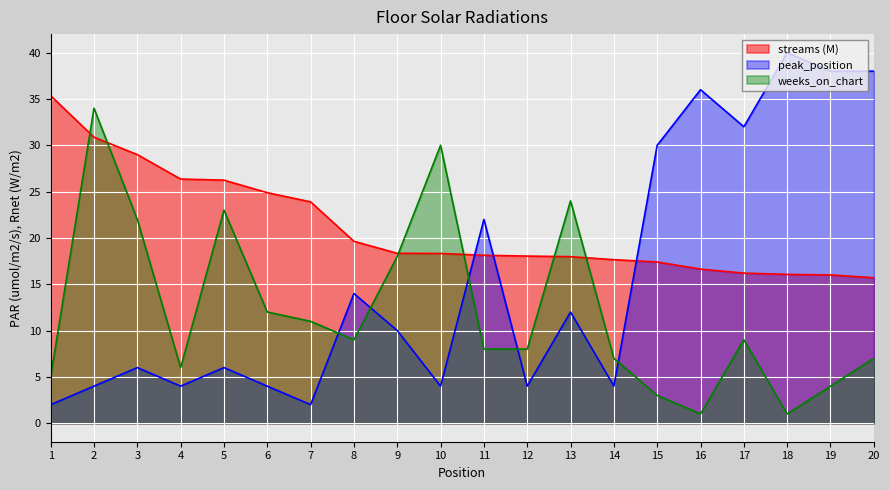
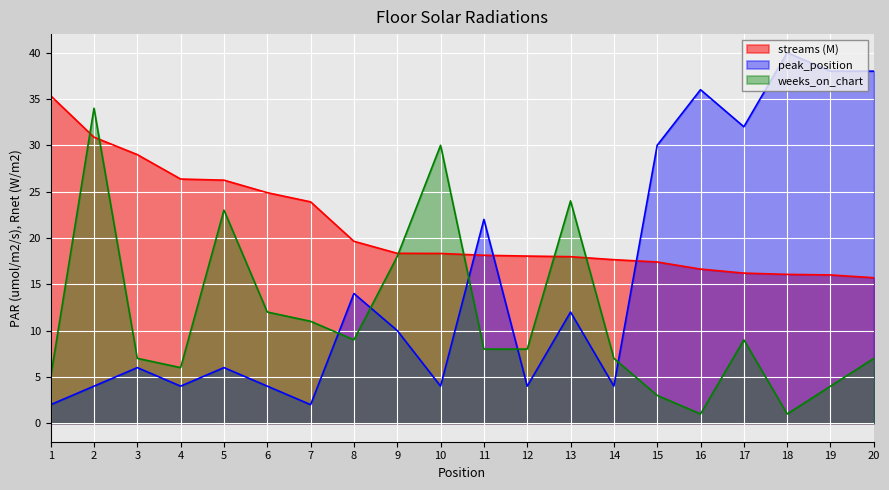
weeks_on_chart, 3: 22 -> 7
